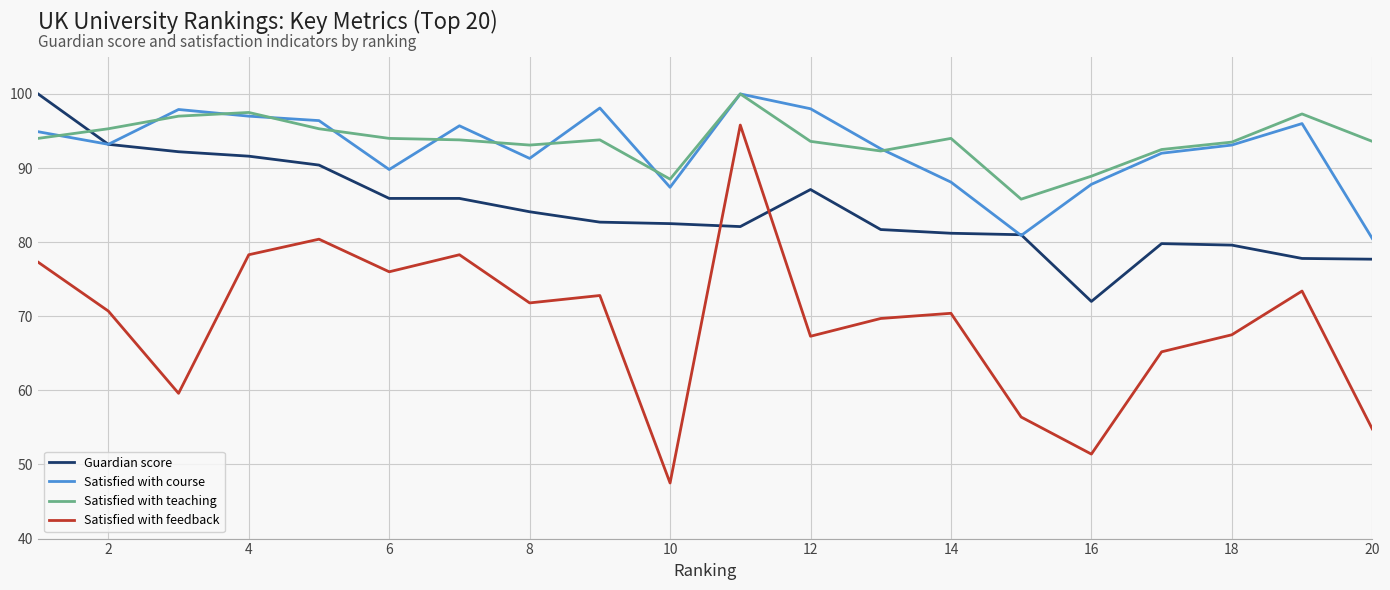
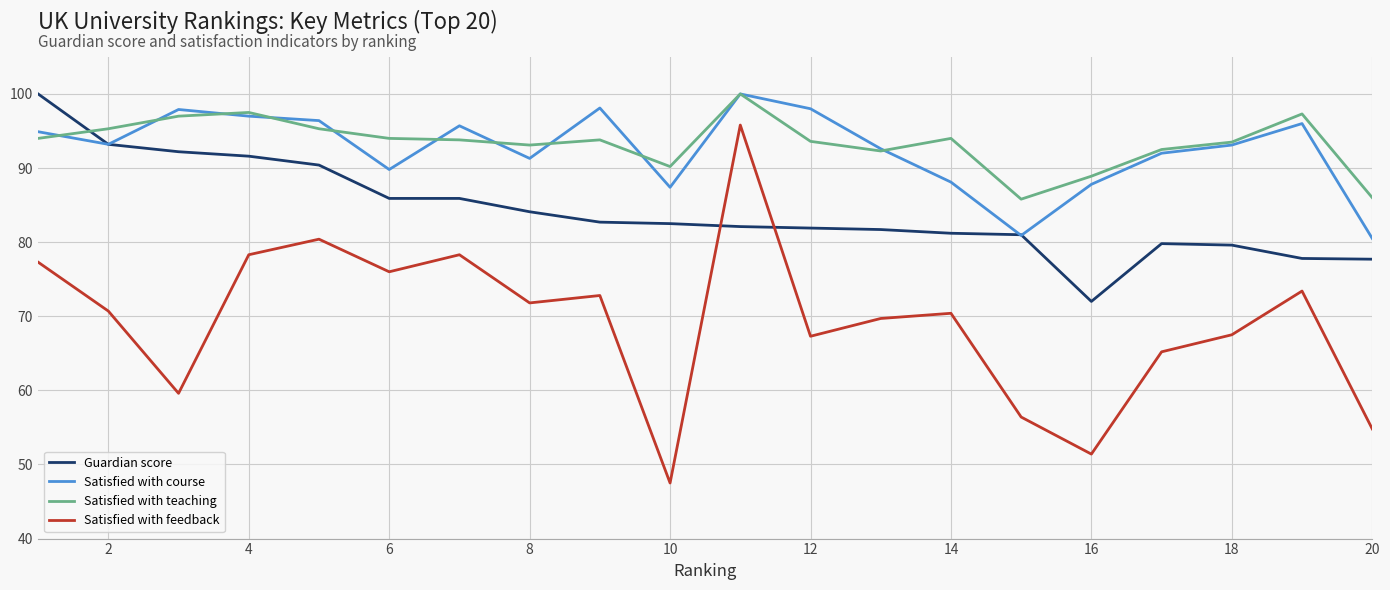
Satisfied with teaching, 10: 89 -> 90
Guardian score, 12: 87 -> 82
Satisfied with teaching, 20: 94 -> 86
